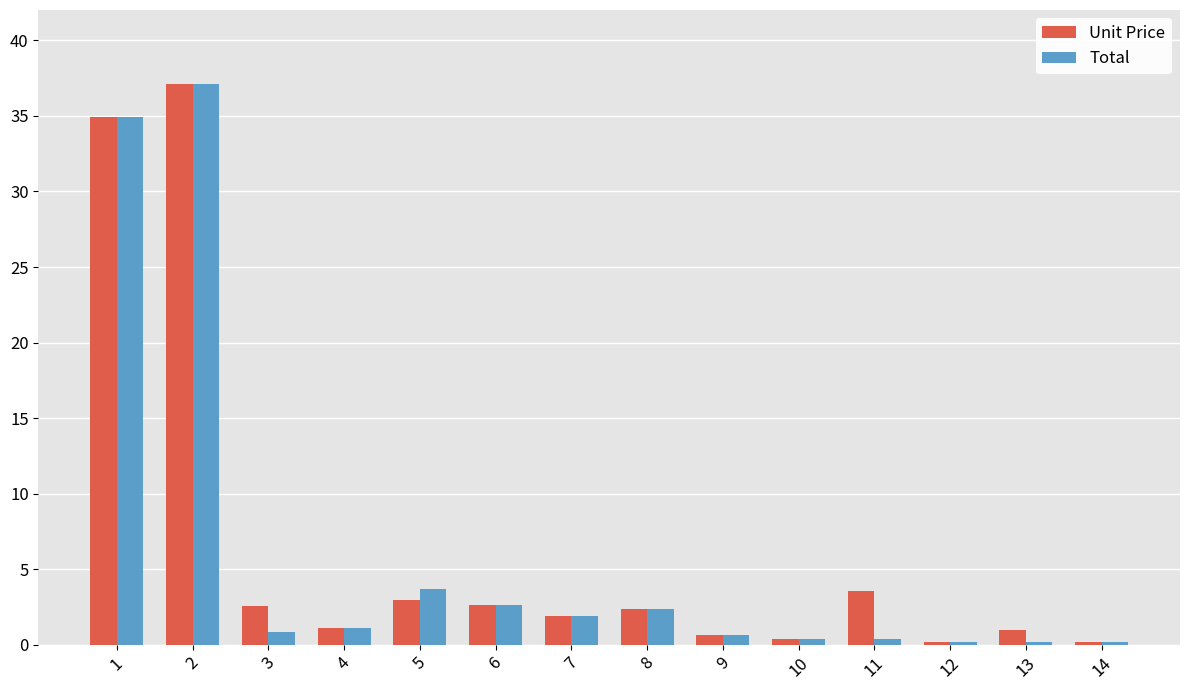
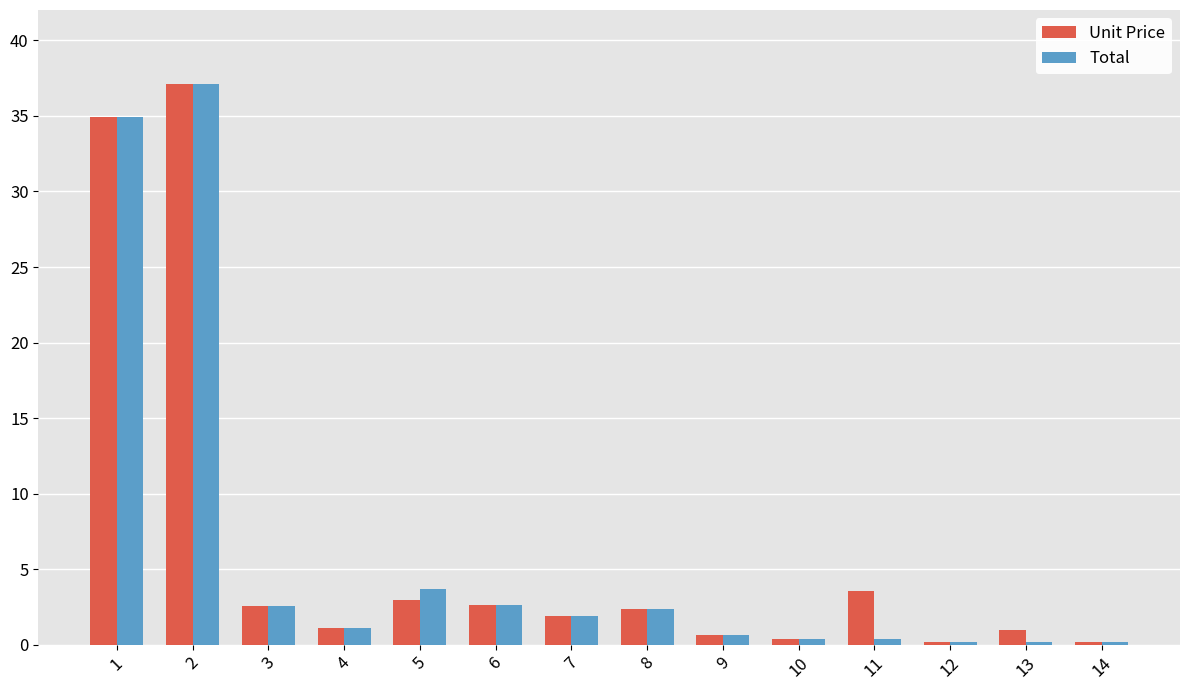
Total, 3: 0.9 -> 2.6
